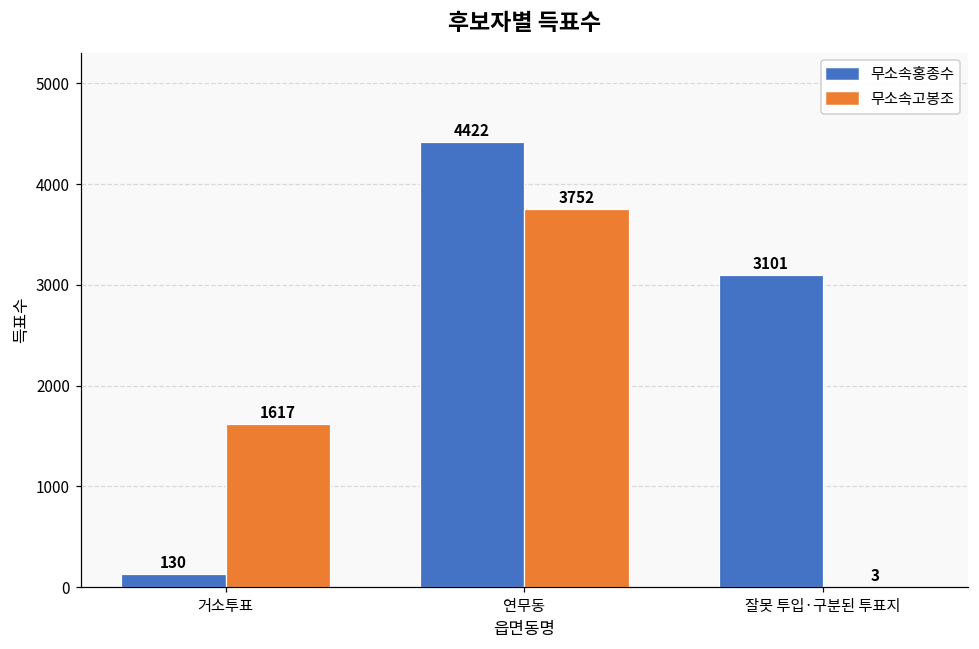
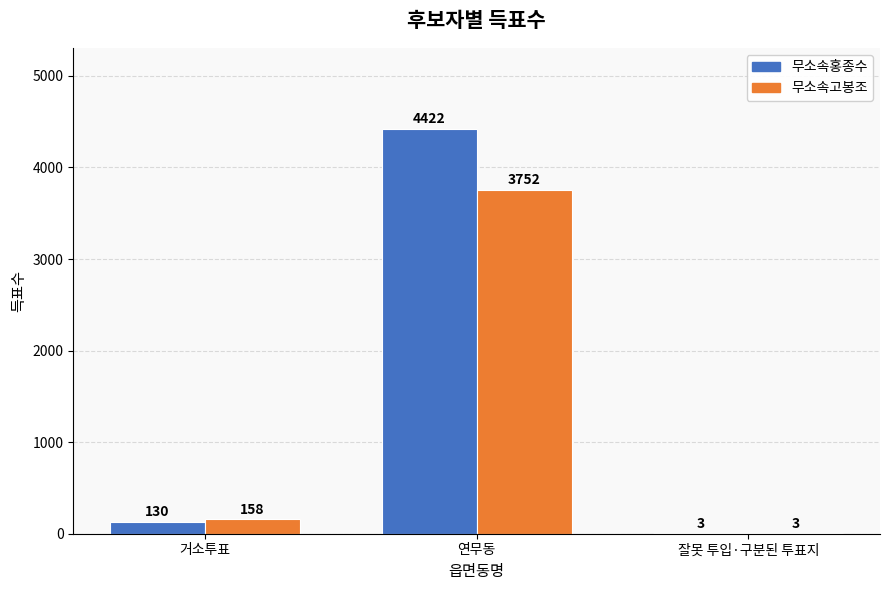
무소속고봉조, 거소투표: 1617 -> 158
무소속홍종수, 잘못 투입·구분된 투표지: 3101 -> 3
